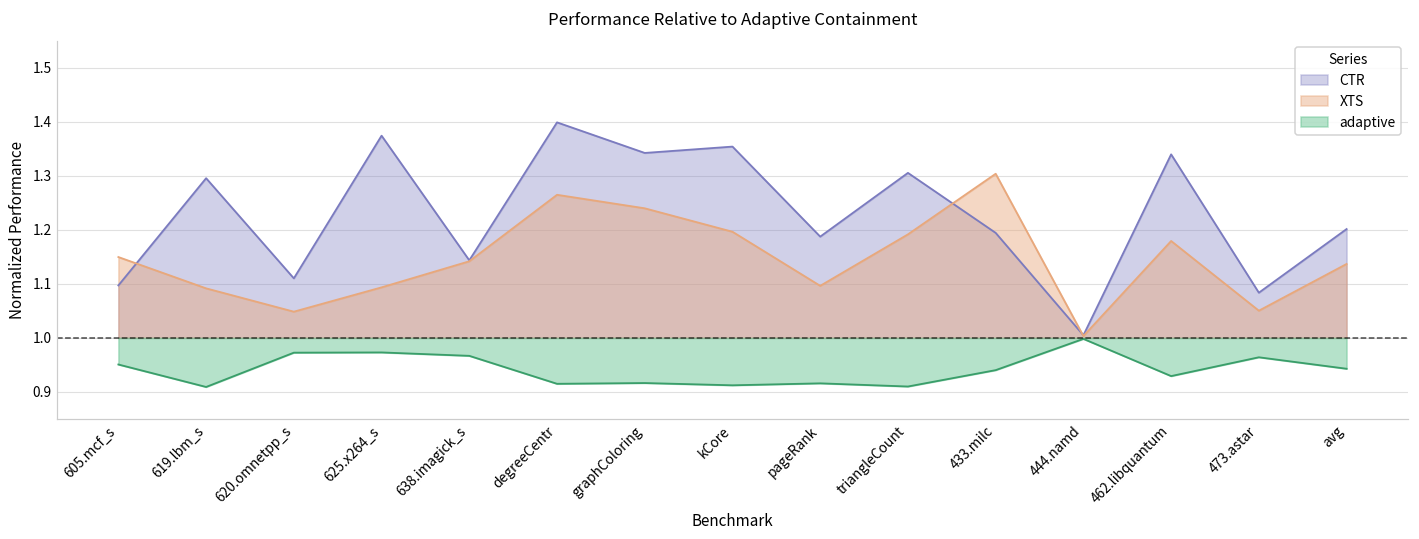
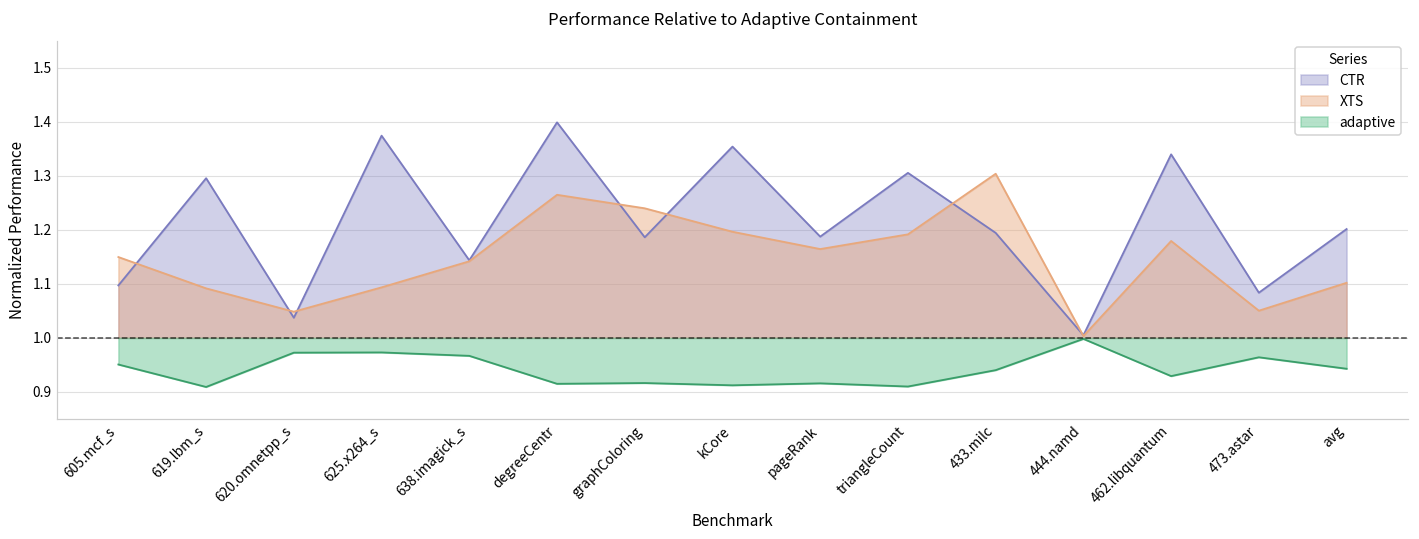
CTR, 620.omnetpp_s: 1.11 -> 1.04
CTR, graphColoring: 1.34 -> 1.19
XTS, pageRank: 1.10 -> 1.16
XTS, avg: 1.14 -> 1.10
